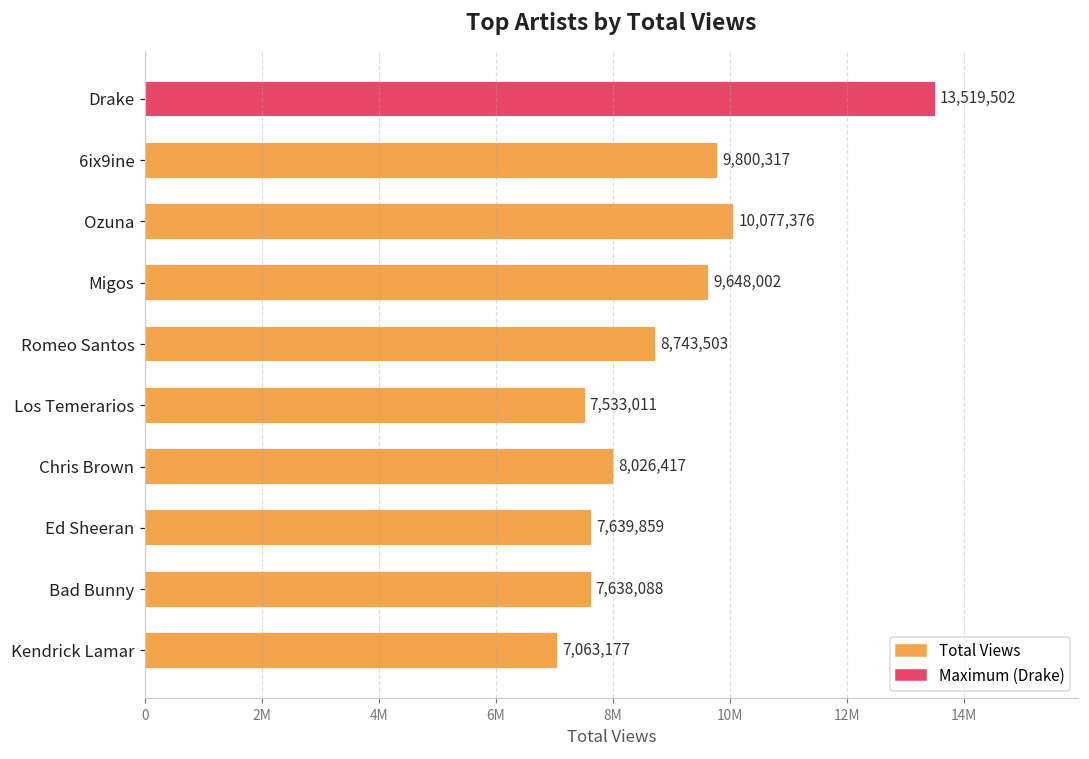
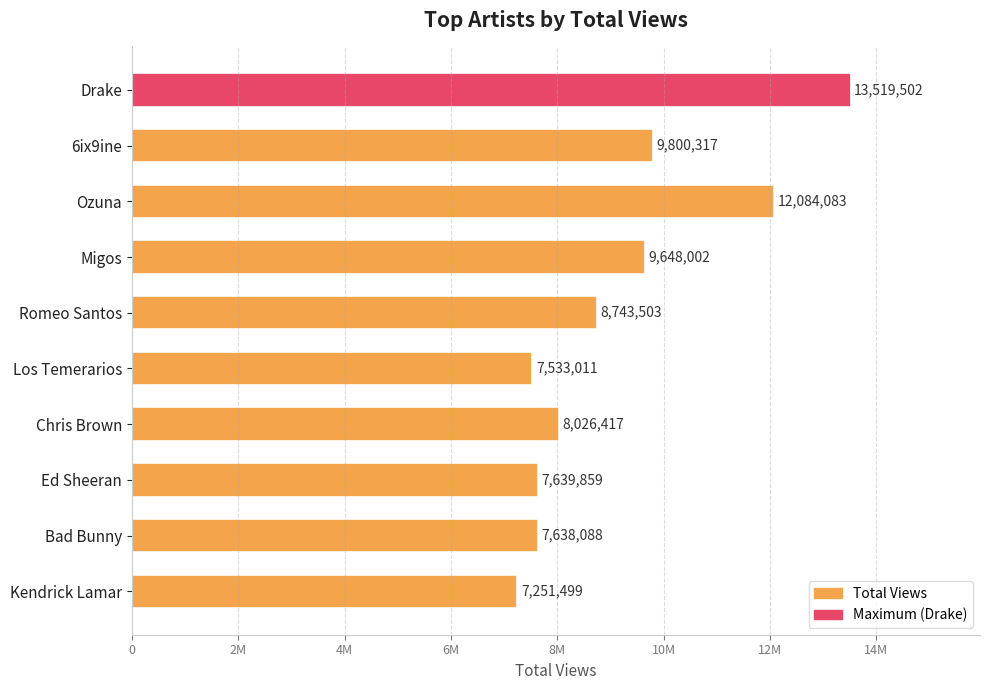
Ozuna: 10,077,376 -> 12,084,083
Kendrick Lamar: 7,063,177 -> 7,251,499
